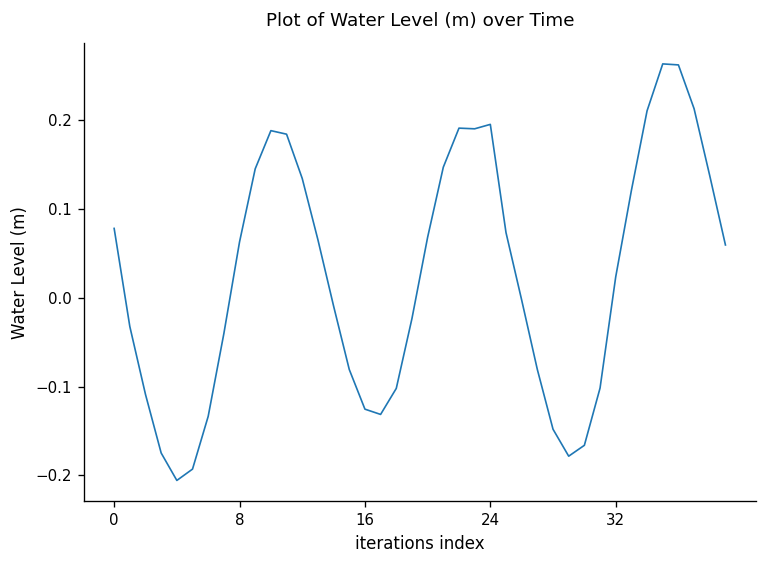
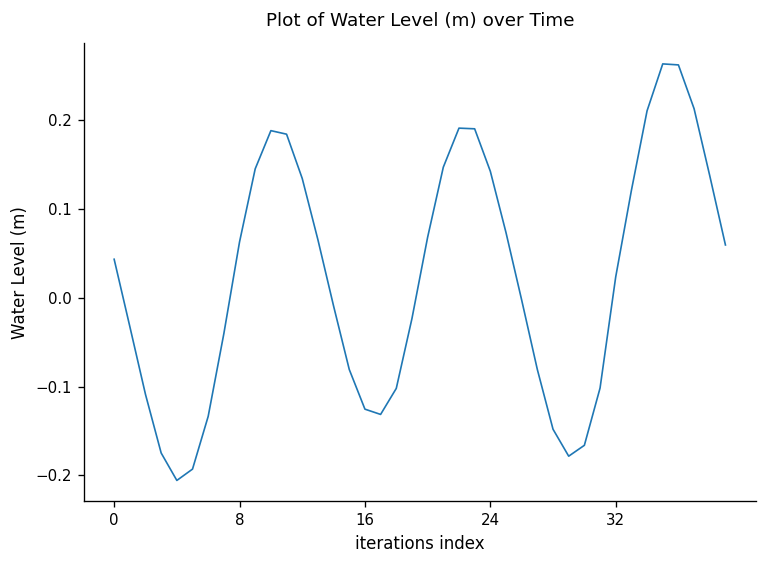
0: 0.08 -> 0.04
24: 0.20 -> 0.14
